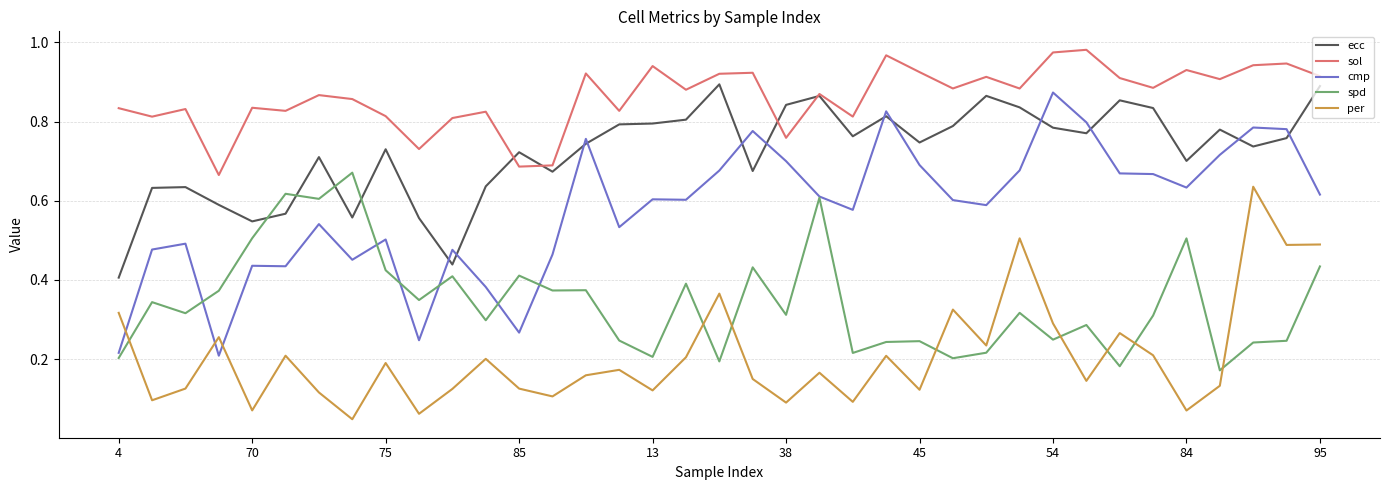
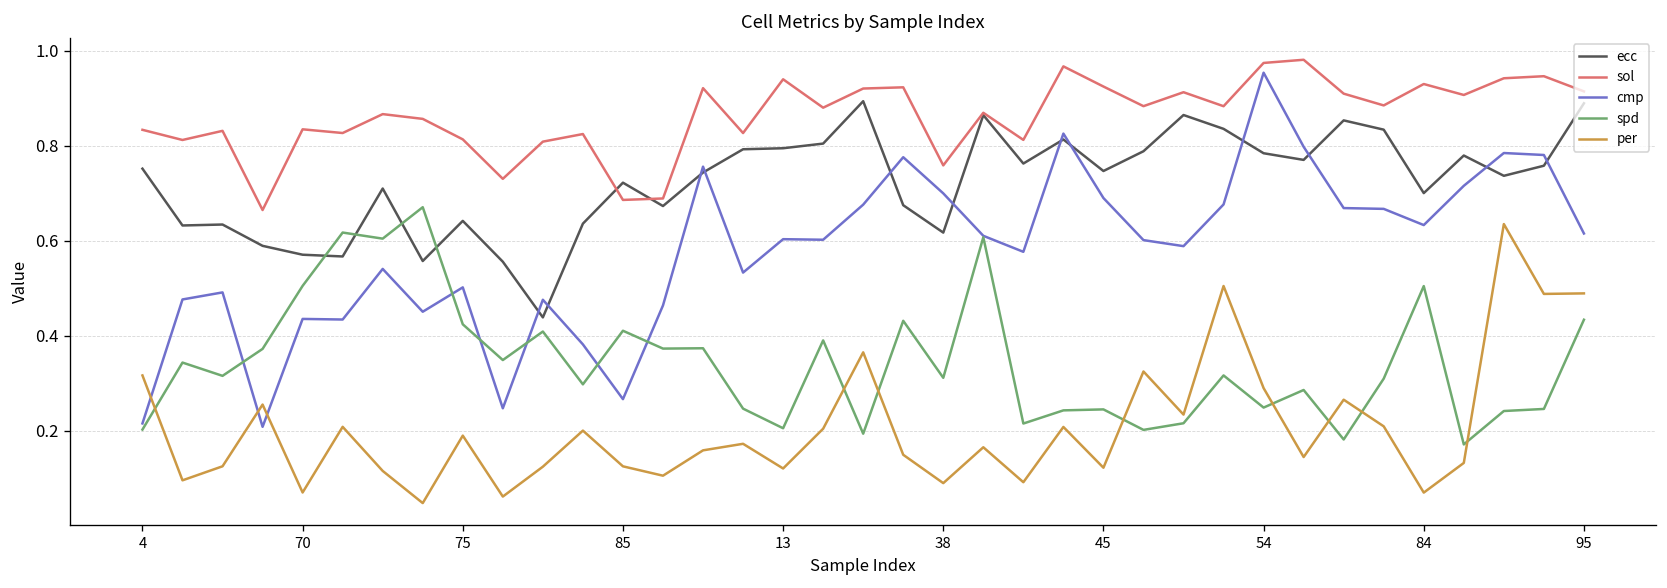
ecc, 4: 0.41 -> 0.75
ecc, 70: 0.55 -> 0.57
ecc, 75: 0.73 -> 0.64
ecc, 38: 0.84 -> 0.62
cmp, 54: 0.87 -> 0.95
